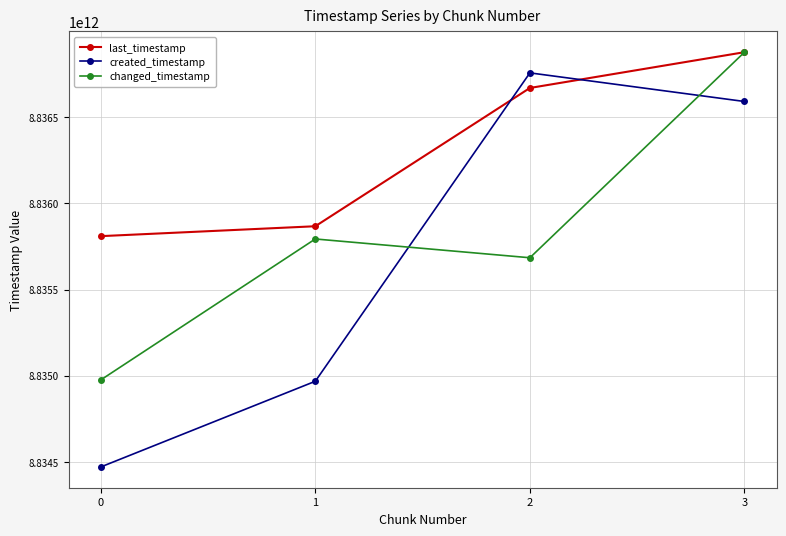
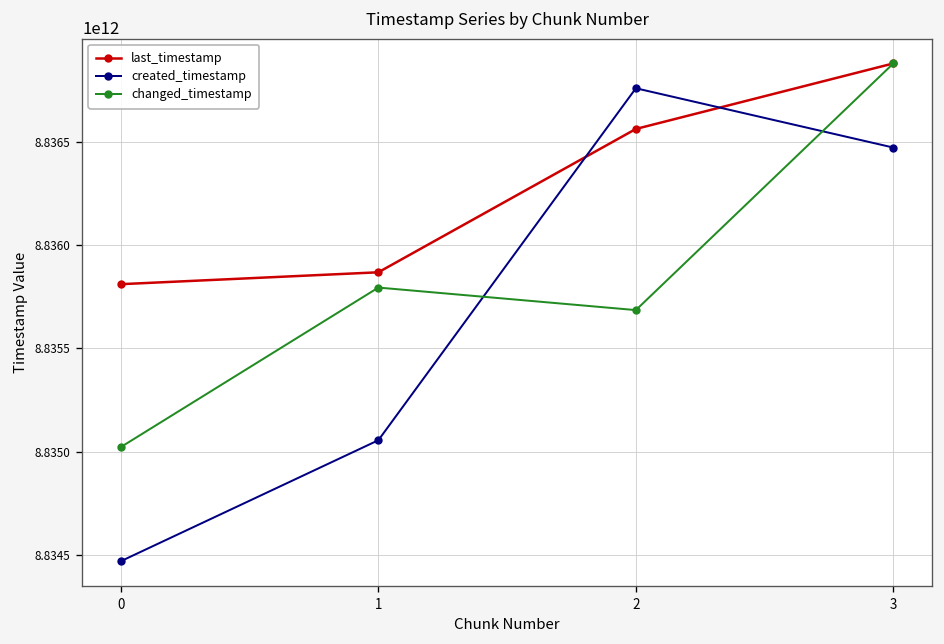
changed_timestamp, 0: 8834980000000 -> 8835020000000
created_timestamp, 1: 8834970000000 -> 8835060000000
last_timestamp, 2: 8836670000000 -> 8836560000000
created_timestamp, 3: 8836590000000 -> 8836470000000
